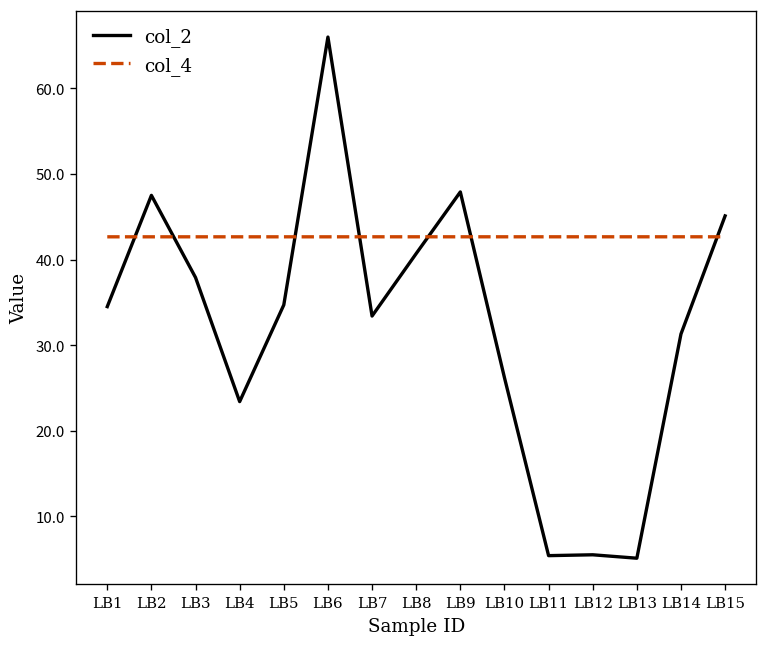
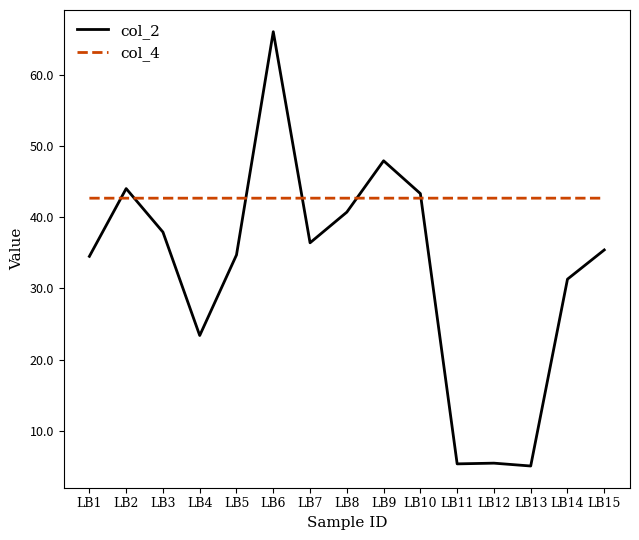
col_2, LB2: 48 -> 44
col_2, LB7: 33 -> 36
col_2, LB10: 26 -> 43
col_2, LB15: 45 -> 35
